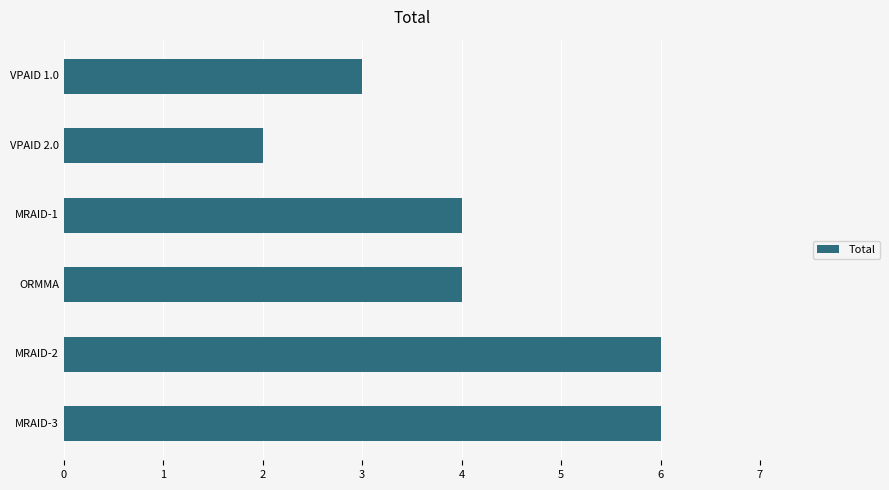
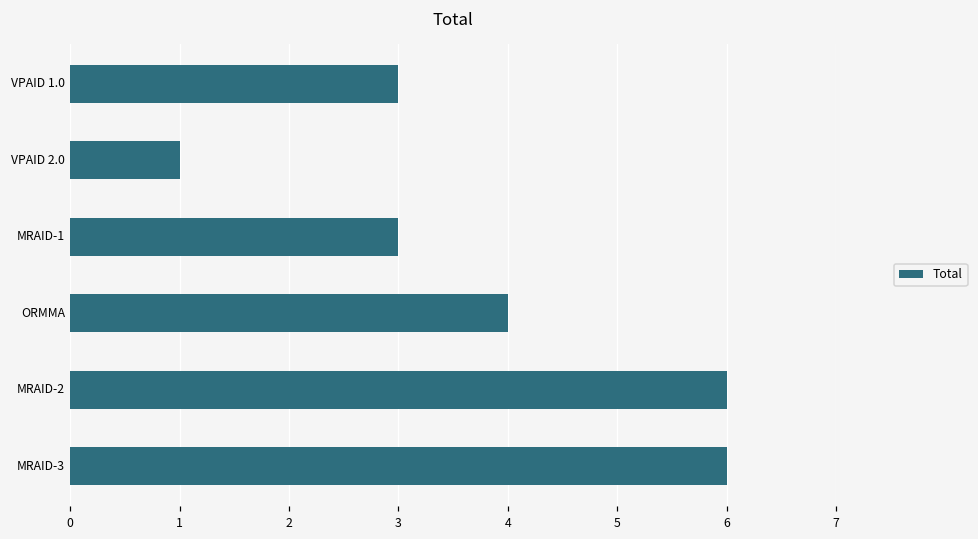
VPAID 2.0: 2 -> 1
MRAID-1: 4 -> 3
